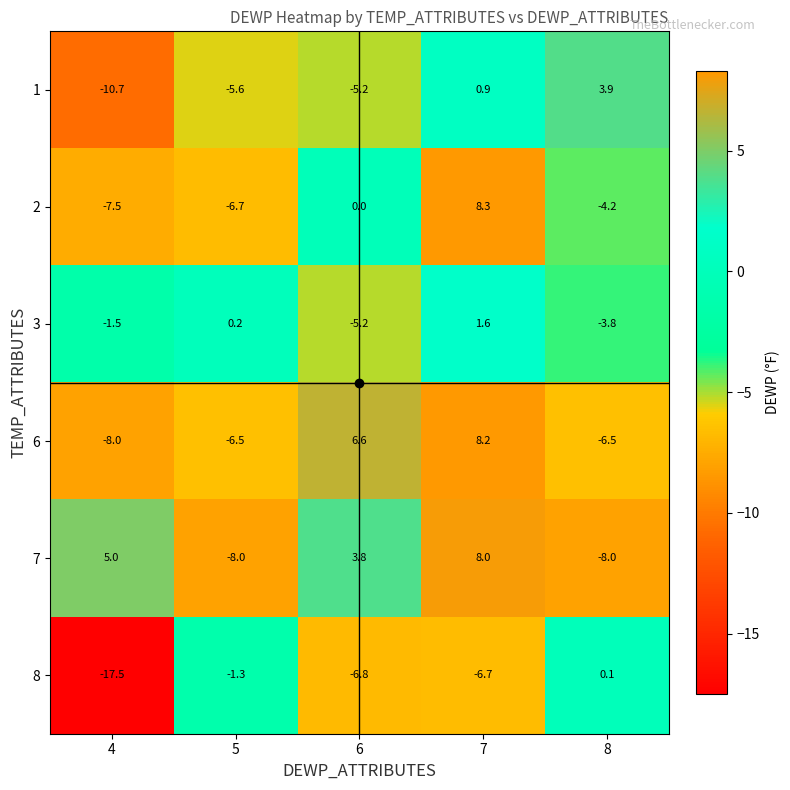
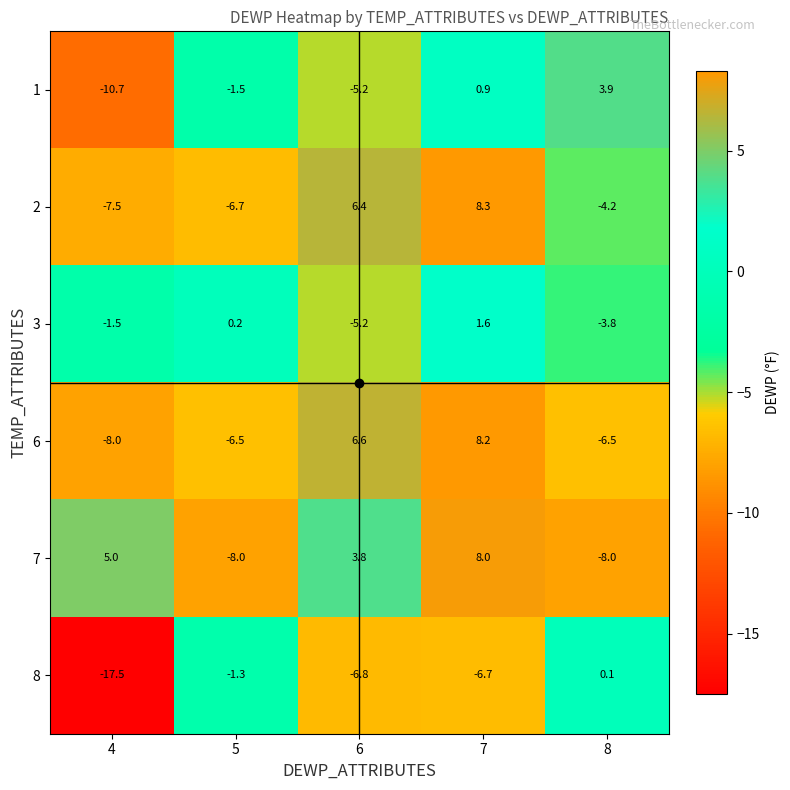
1, 5: -5.6 -> -1.5
2, 6: 0.0 -> 6.4
